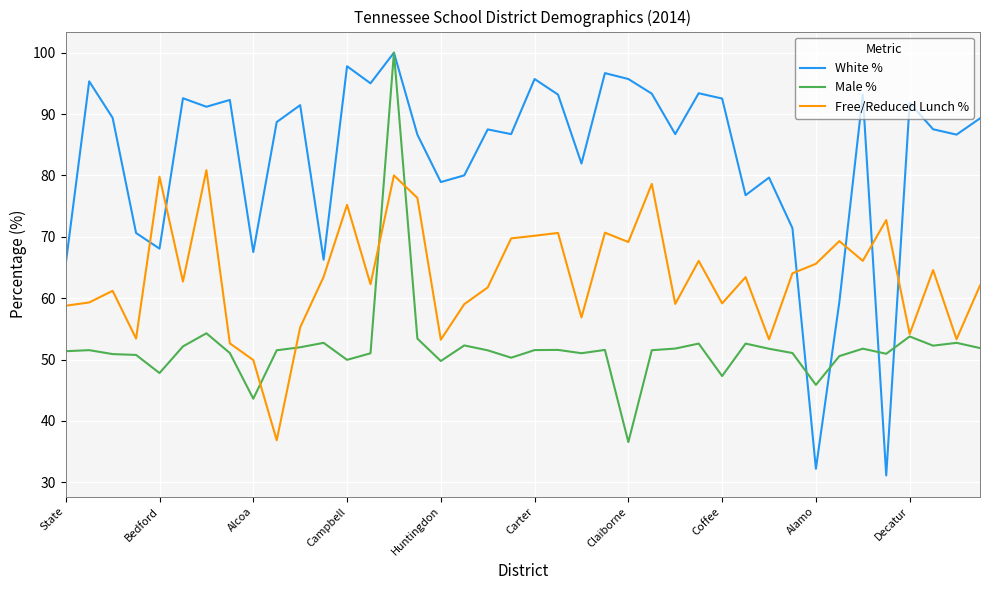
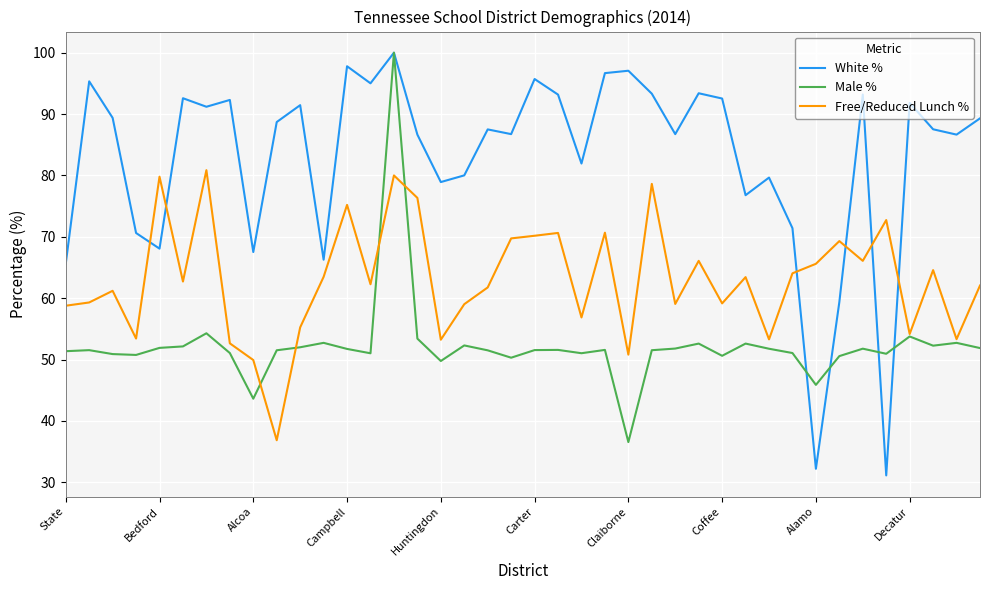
Male %, Bedford: 48 -> 52
Male %, Campbell: 50 -> 52
White %, Claiborne: 96 -> 97
Free/Reduced Lunch %, Claiborne: 69 -> 51
Male %, Coffee: 47 -> 51
